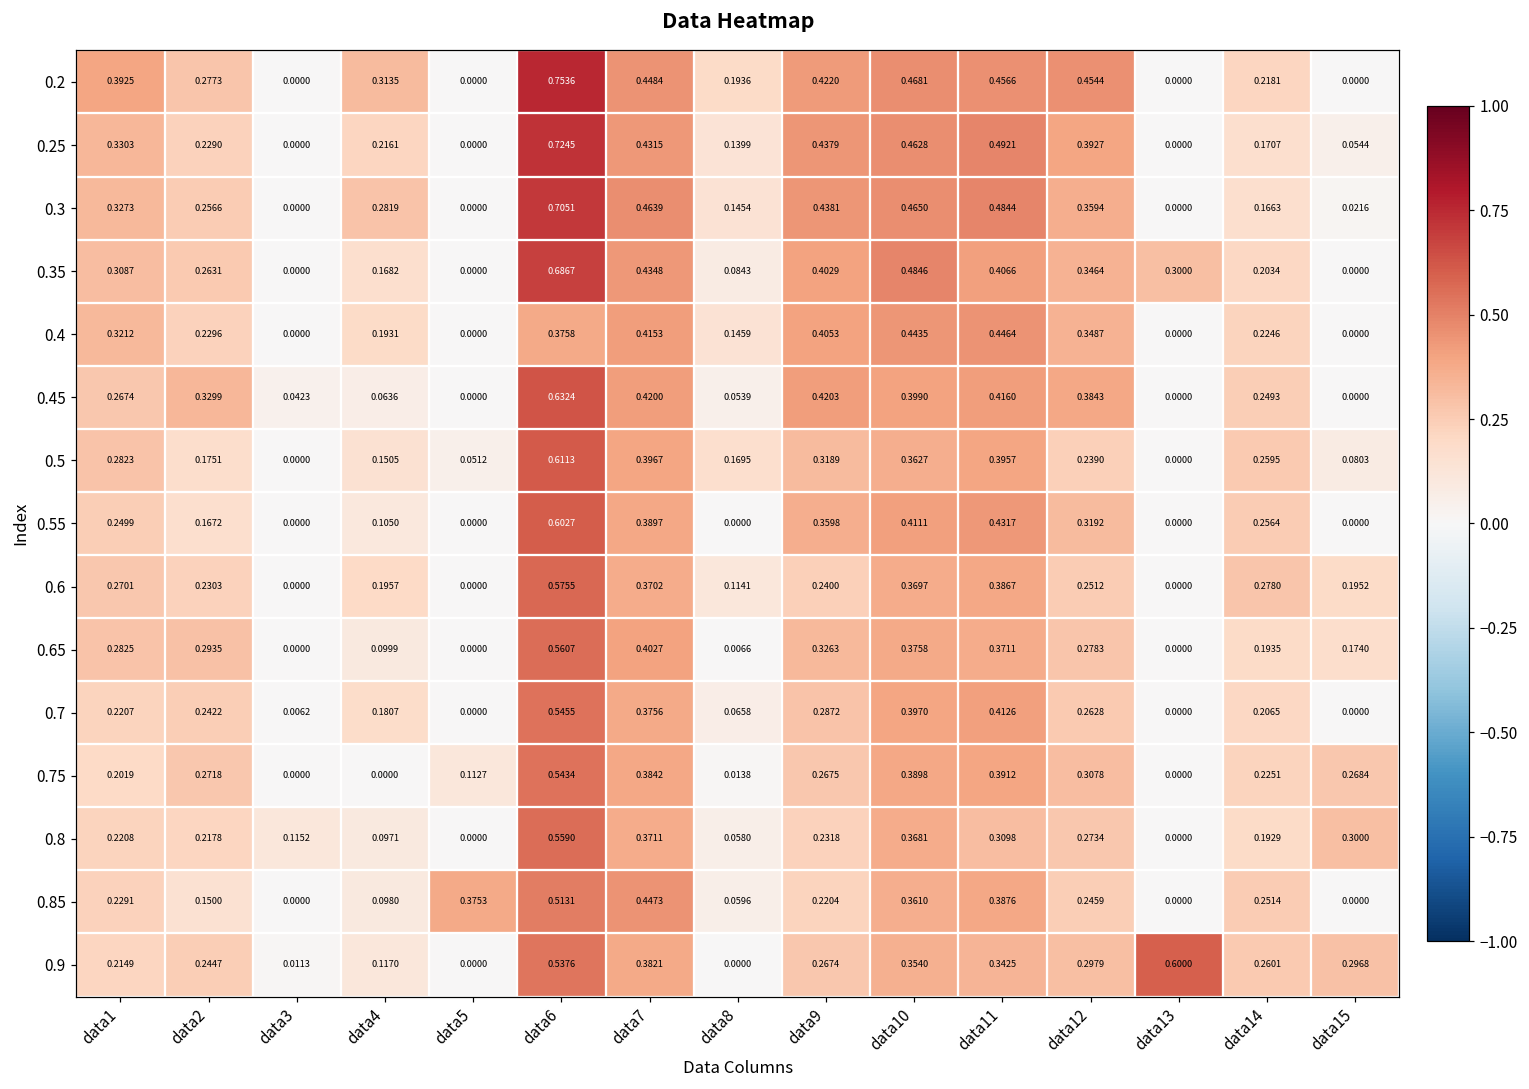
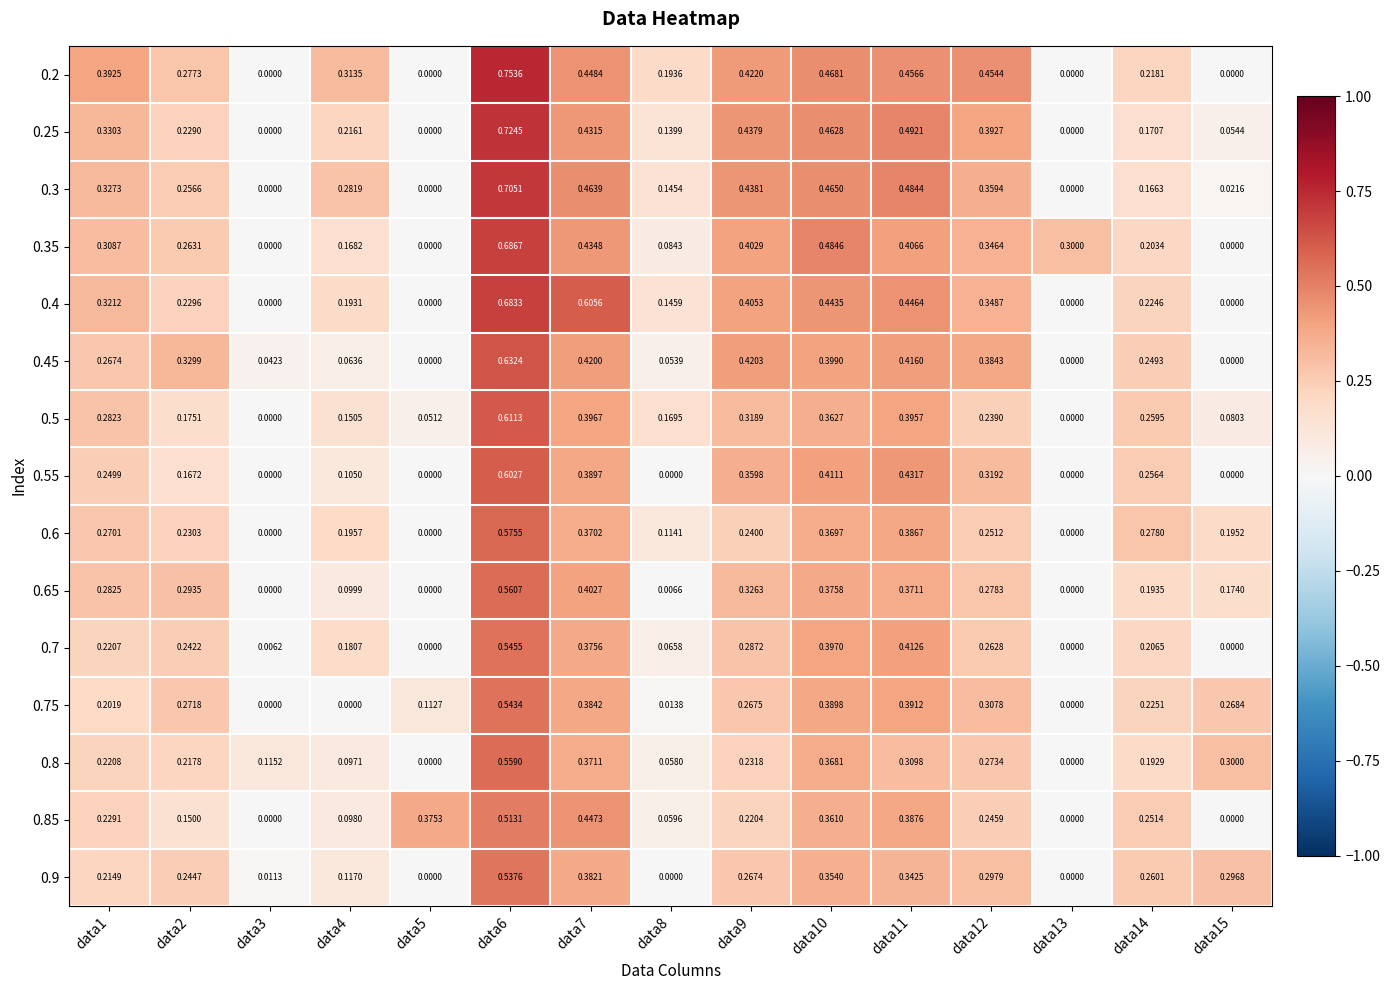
0.4, data6: 0.3758 -> 0.6833
0.4, data7: 0.4153 -> 0.6056
0.9, data13: 0.6000 -> 0.0000
